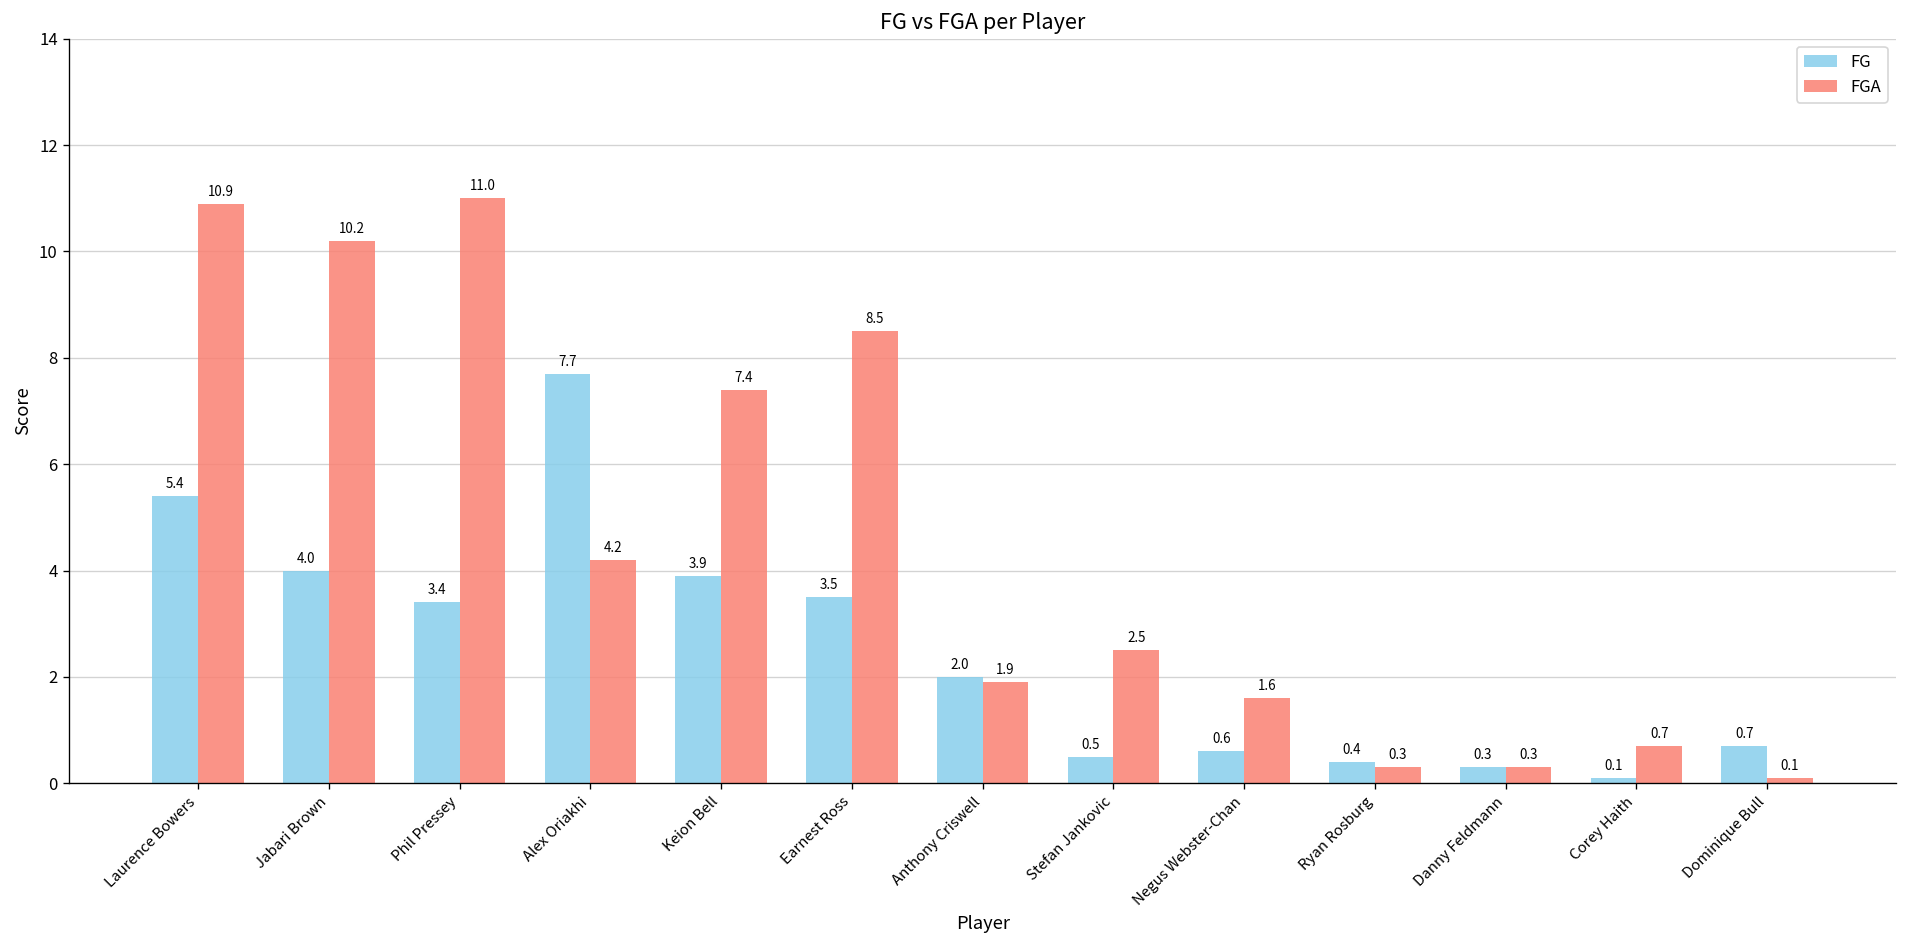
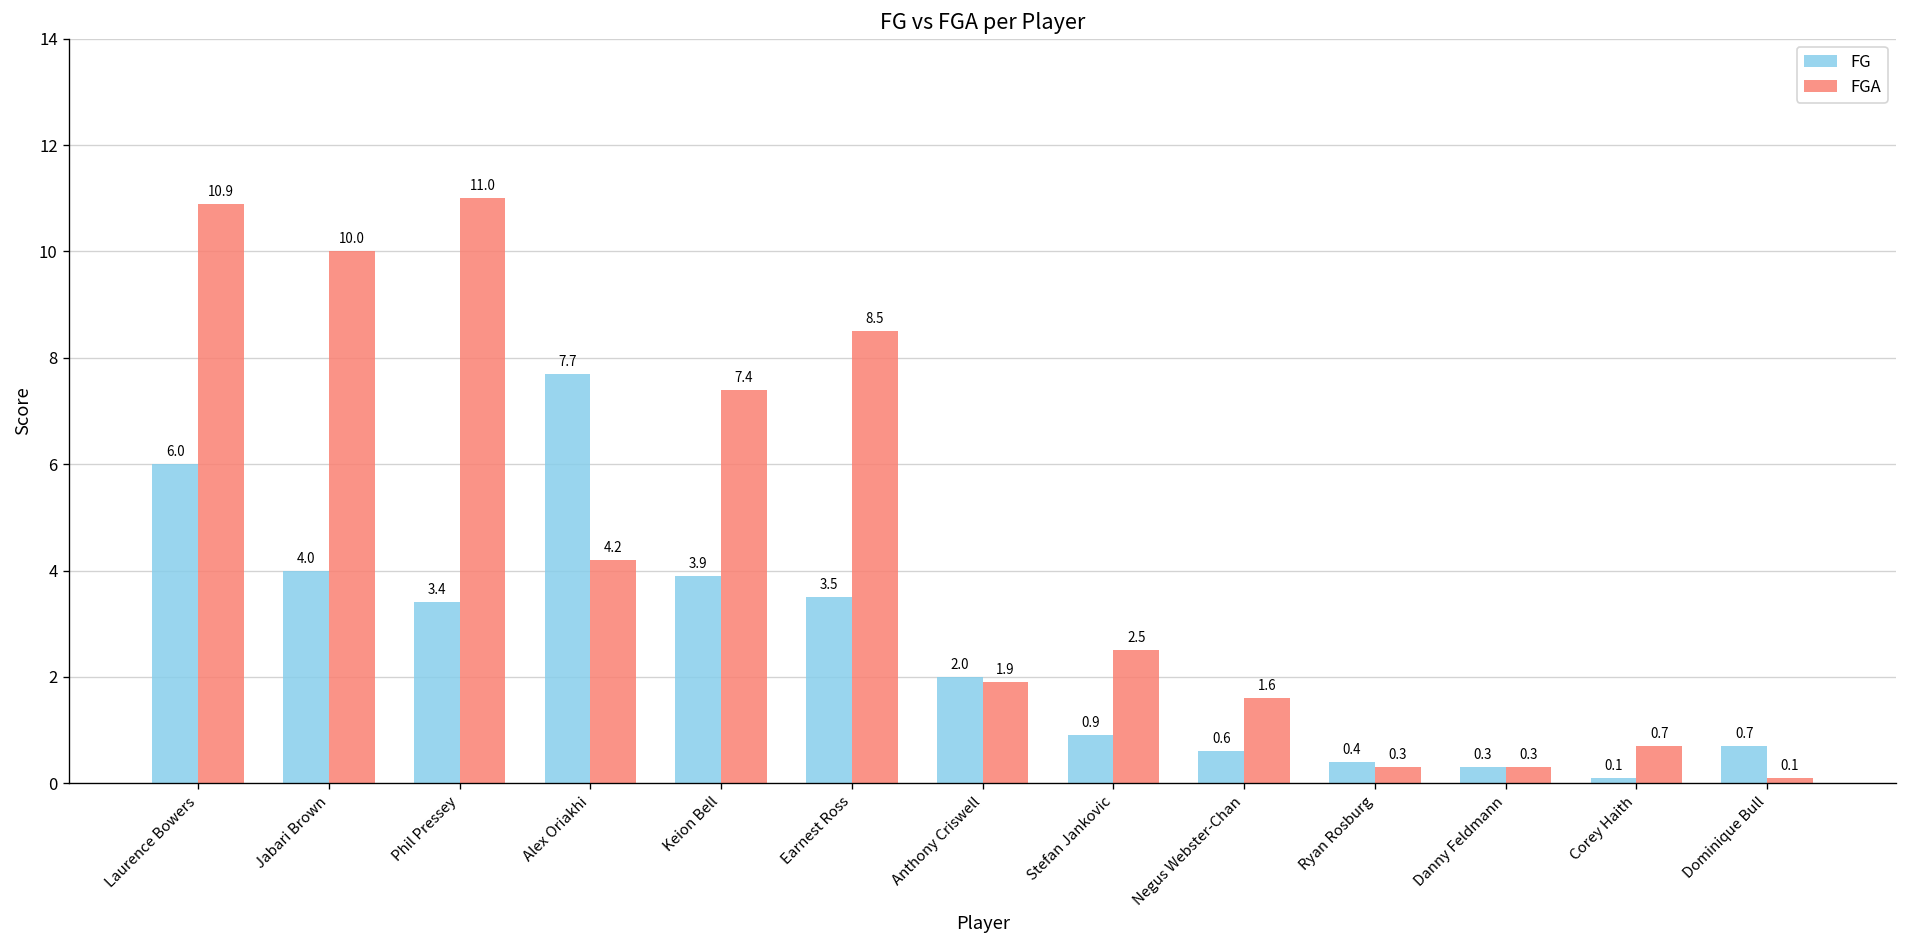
FG, Laurence Bowers: 5.4 -> 6.0
FGA, Jabari Brown: 10.2 -> 10.0
FG, Stefan Jankovic: 0.5 -> 0.9
